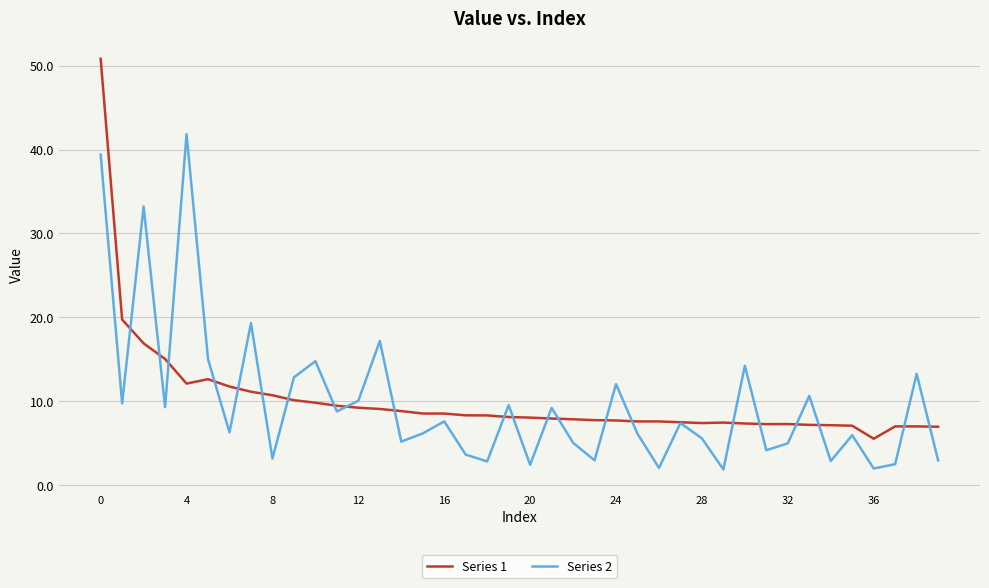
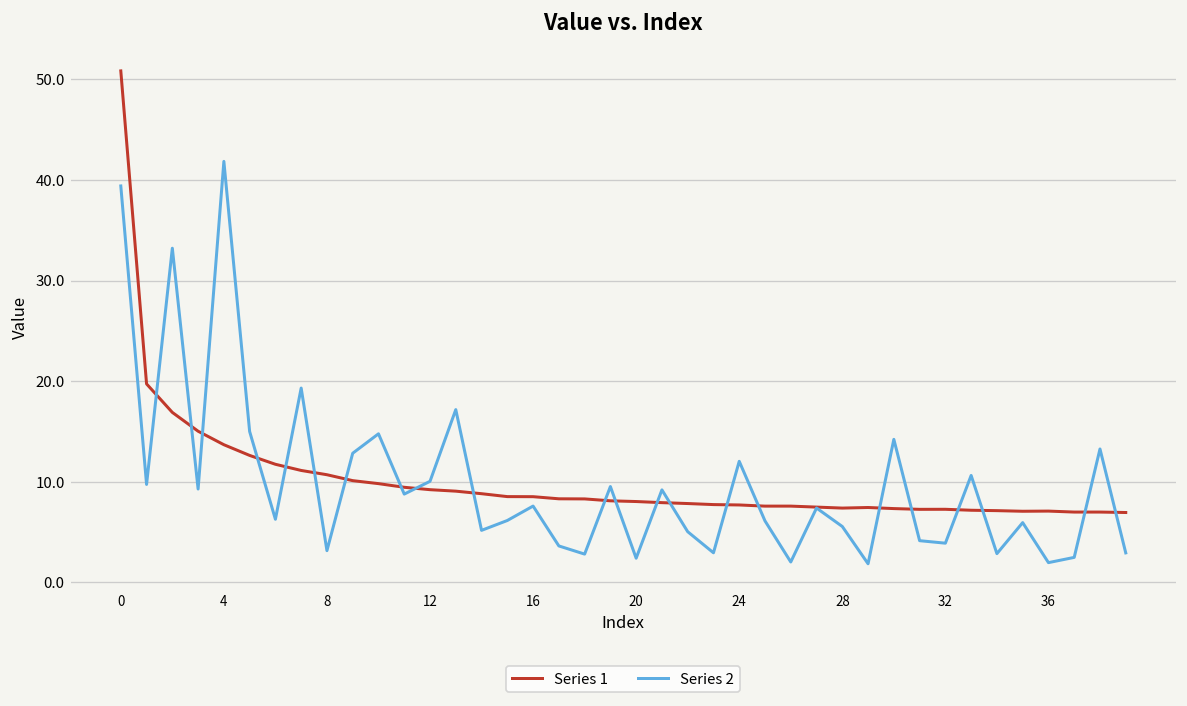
Series 1, 4: 12 -> 14
Series 2, 32: 5 -> 4
Series 1, 36: 6 -> 7
